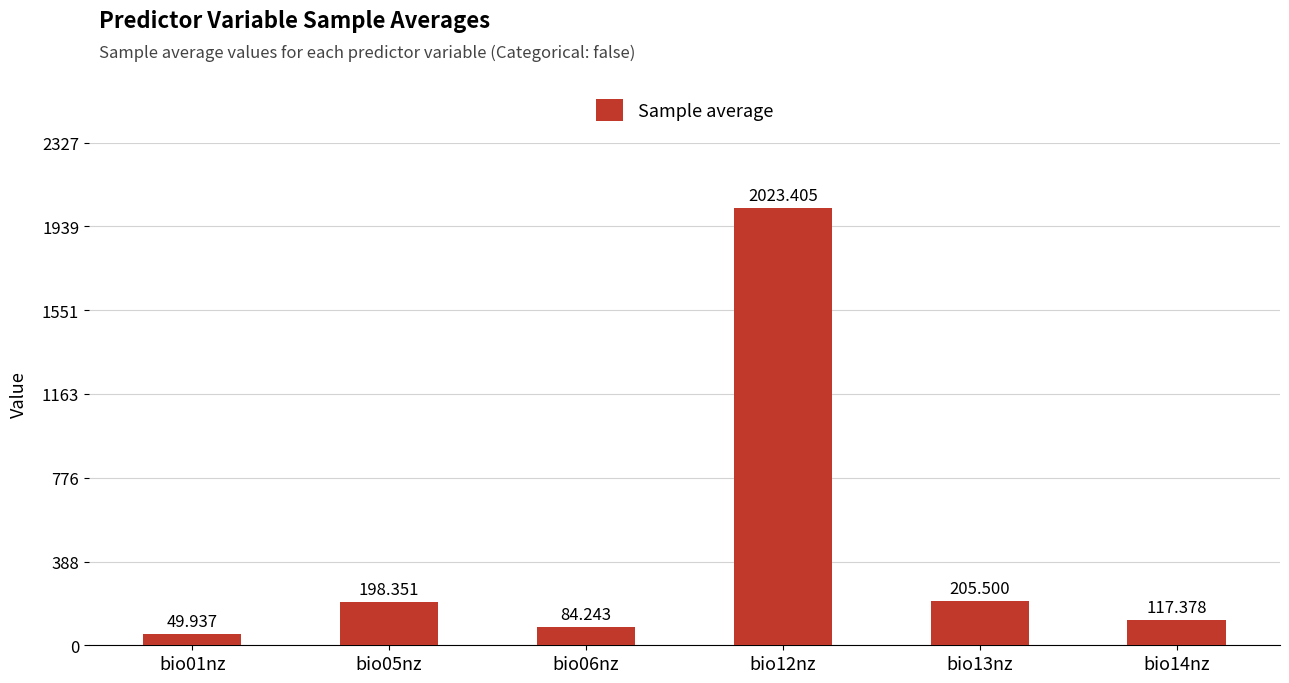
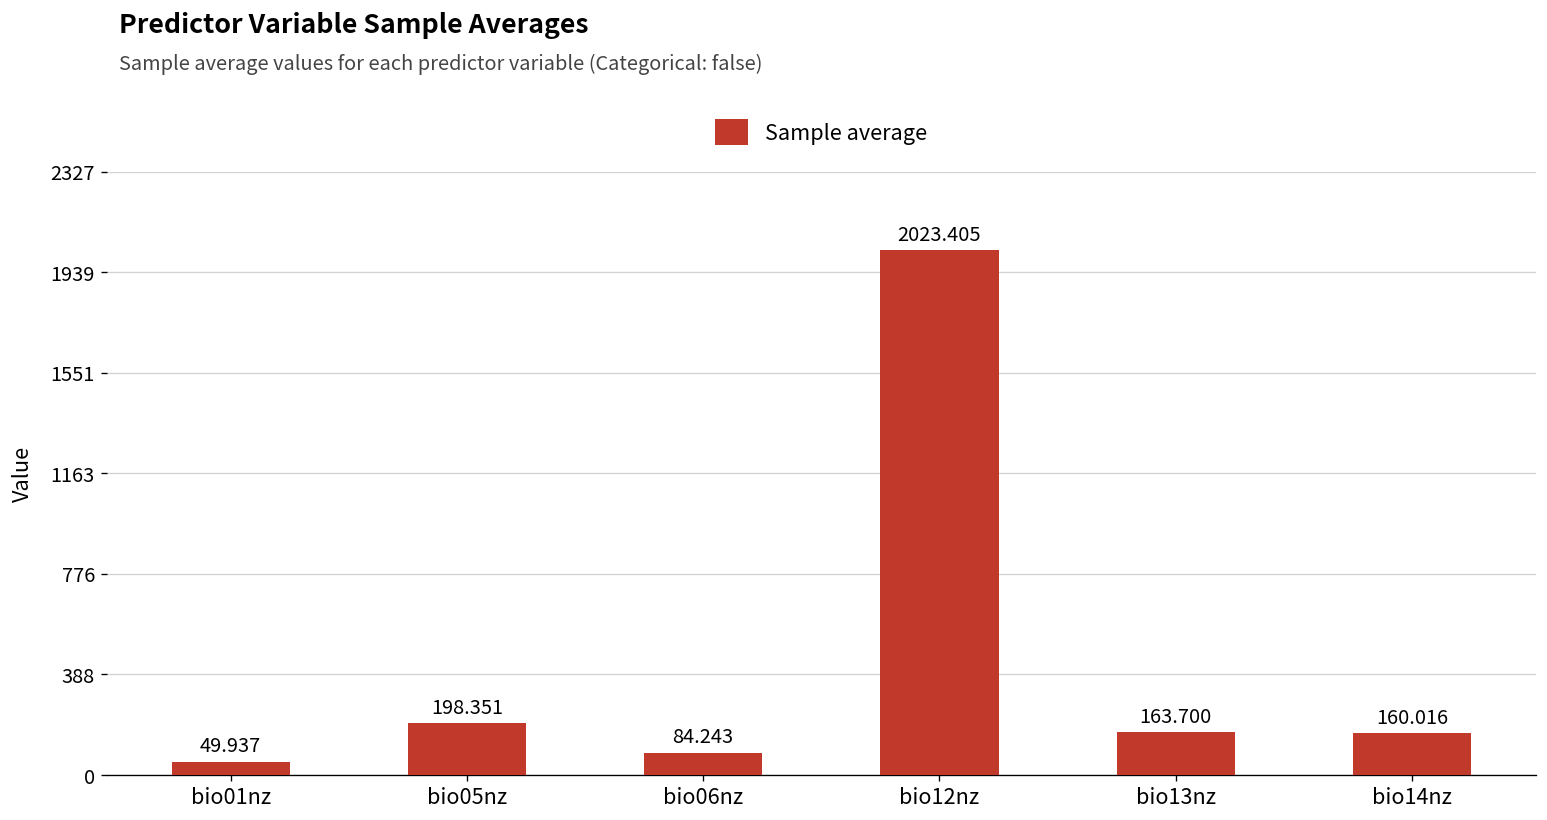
bio13nz: 205.500 -> 163.700
bio14nz: 117.378 -> 160.016
